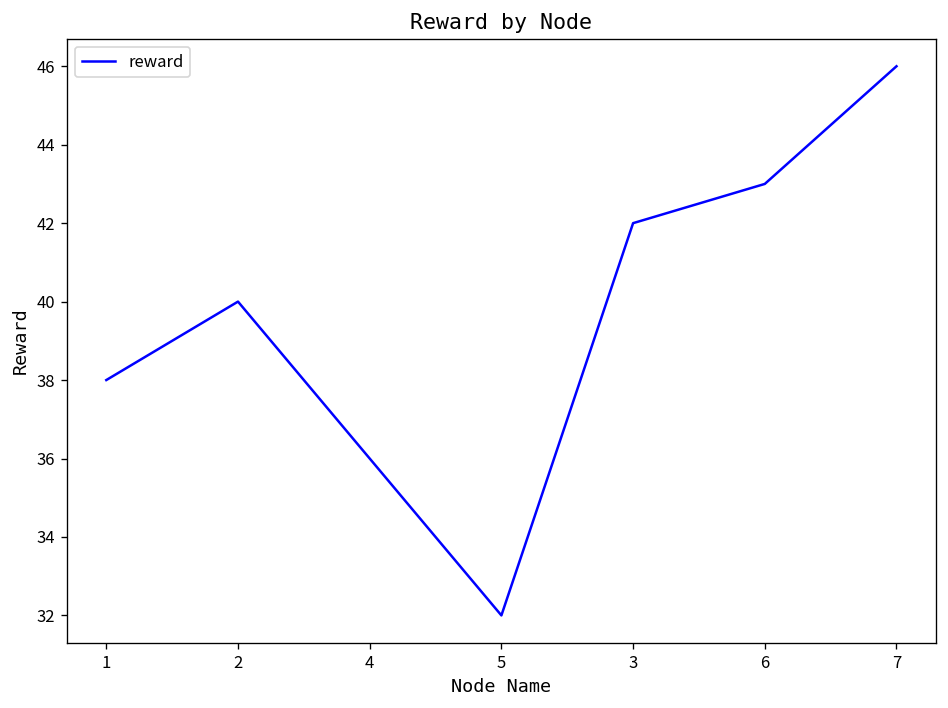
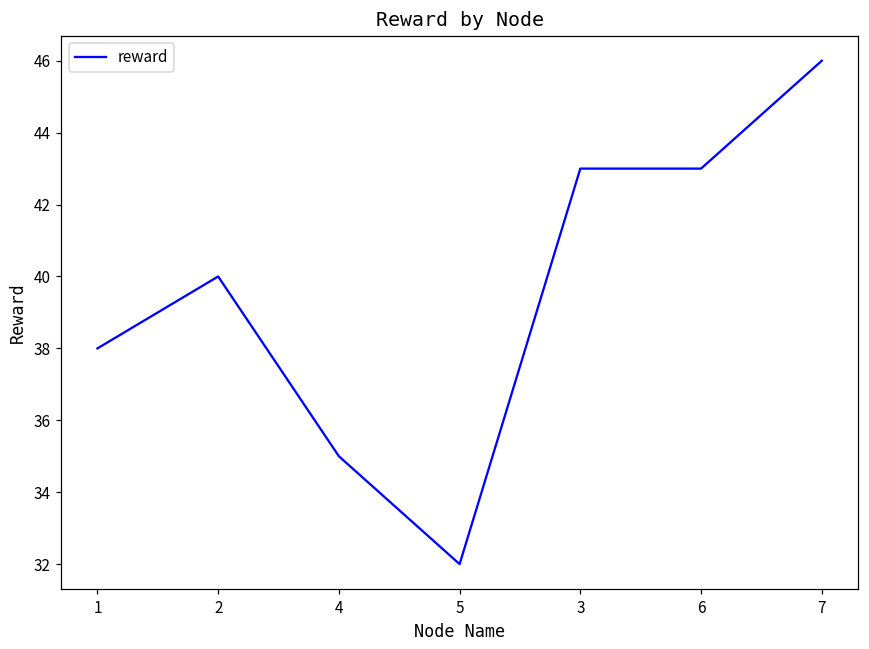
4: 36 -> 35
3: 42 -> 43
